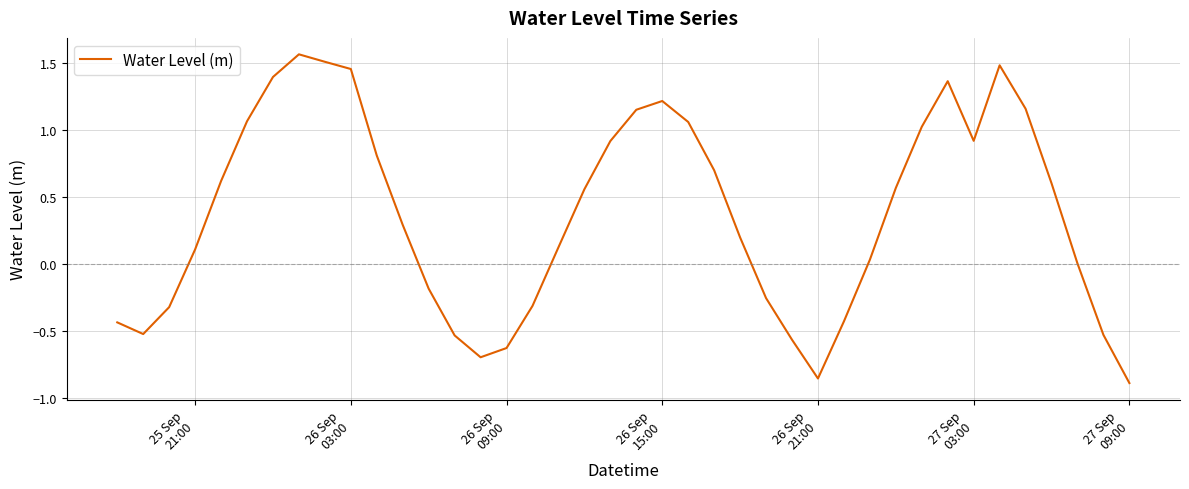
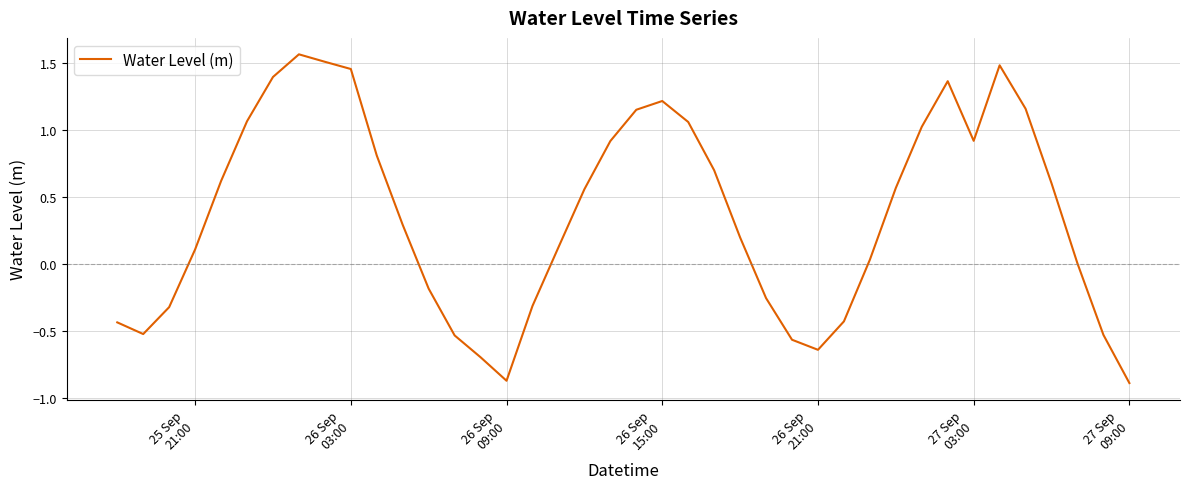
26 Sep 09:00: -0.63 -> -0.87
26 Sep 21:00: -0.86 -> -0.64
